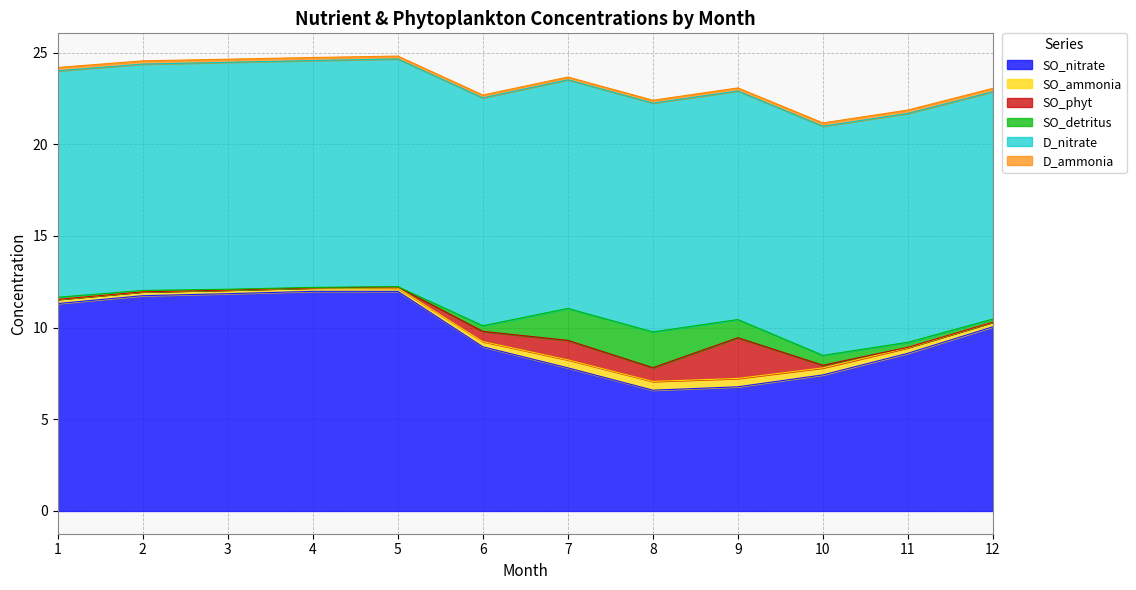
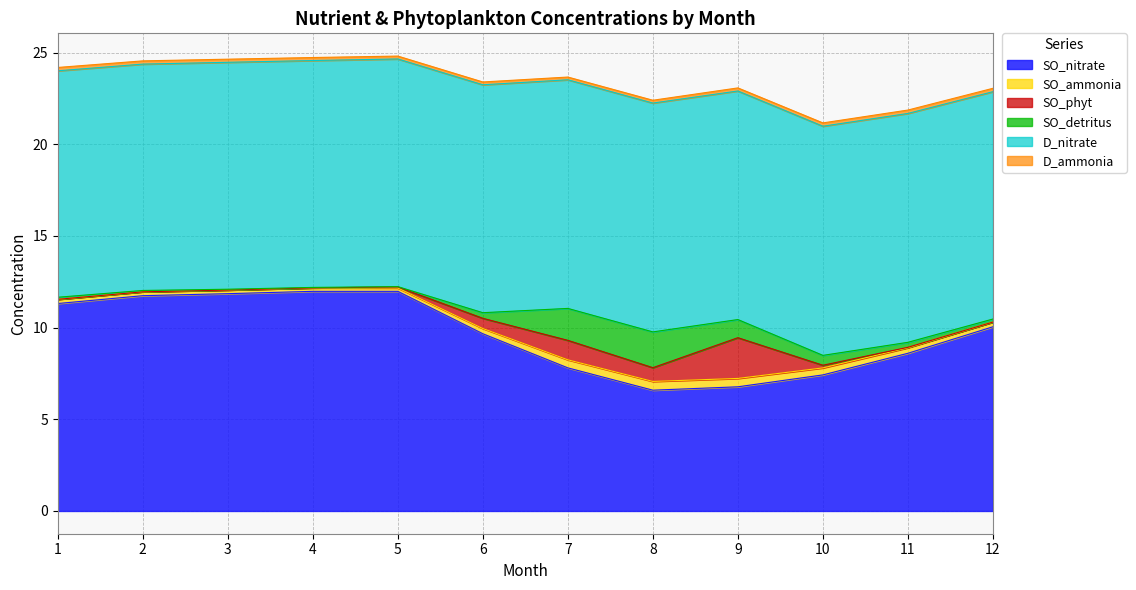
SO_nitrate, 6: 9.0 -> 9.7
